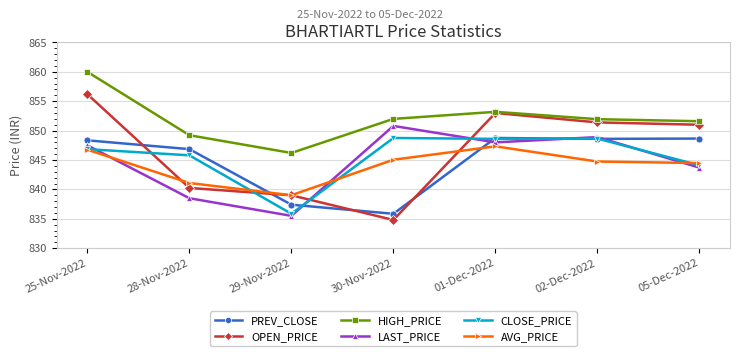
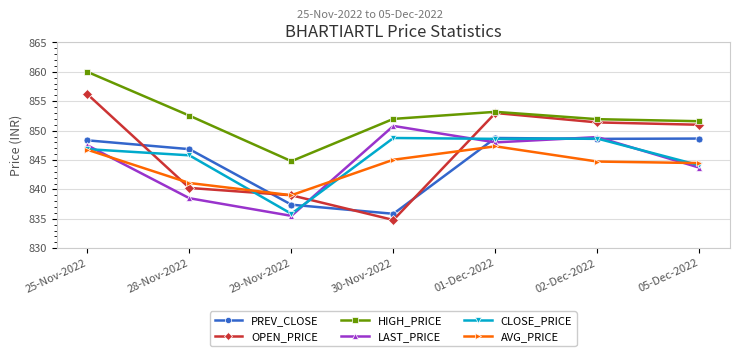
HIGH_PRICE, 28-Nov-2022: 849 -> 853
HIGH_PRICE, 29-Nov-2022: 846 -> 845
